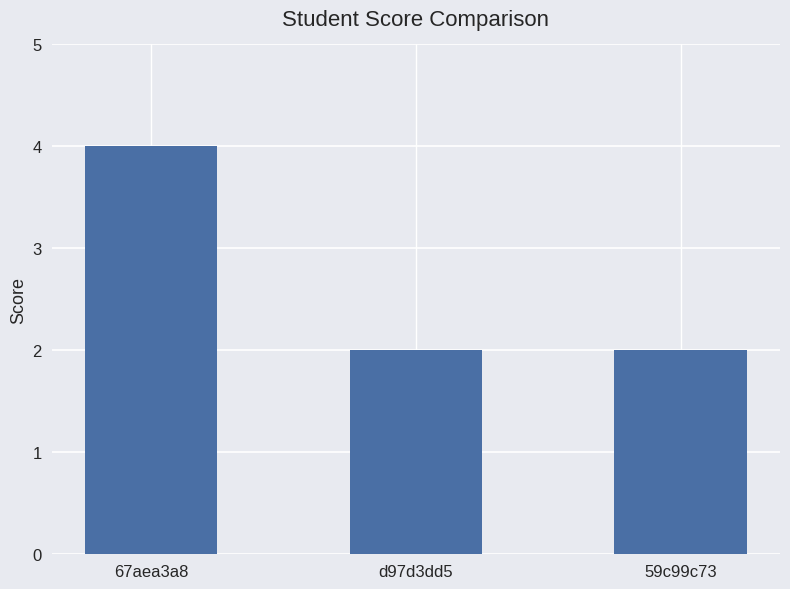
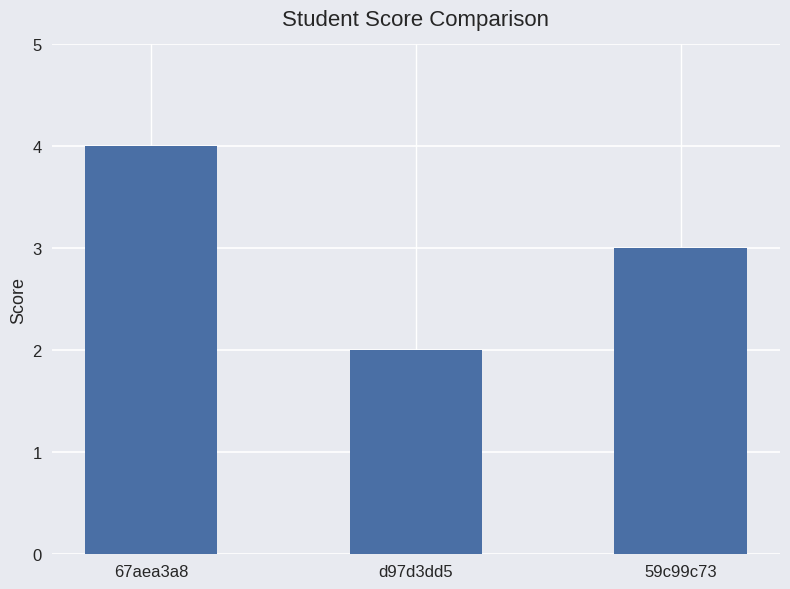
59c99c73: 2 -> 3
